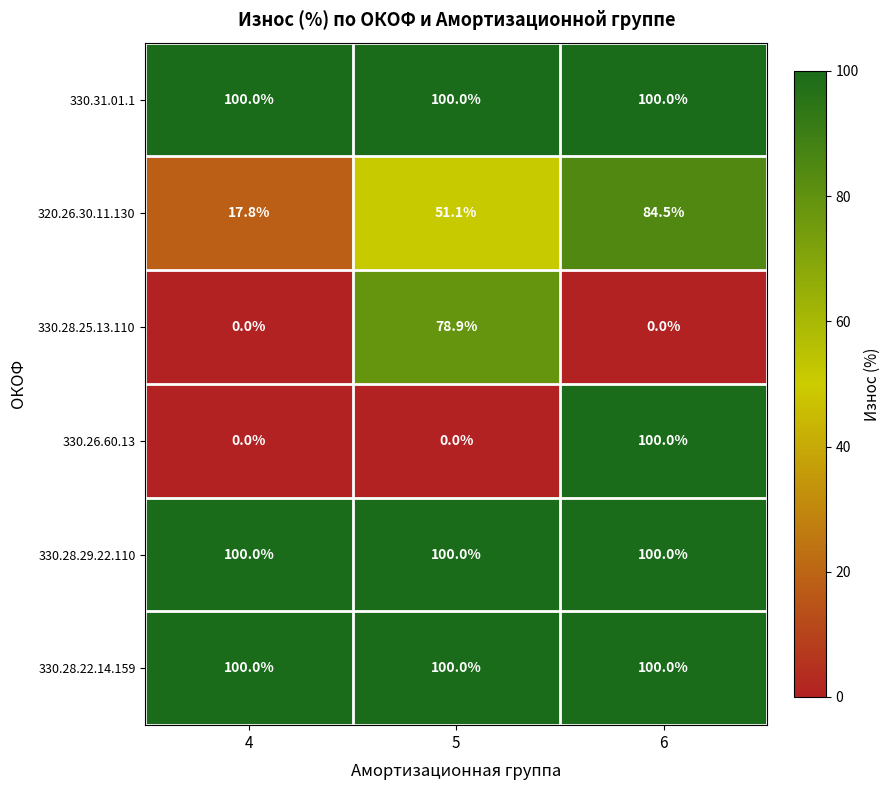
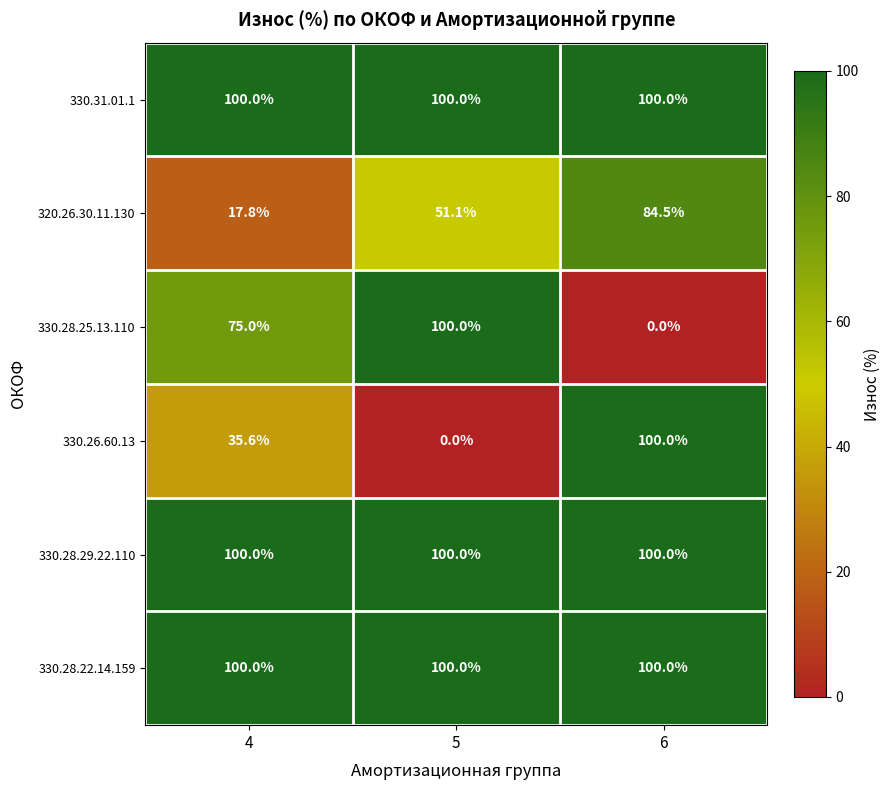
330.28.25.13.110, 4: 0.0% -> 75.0%
330.28.25.13.110, 5: 78.9% -> 100.0%
330.26.60.13, 4: 0.0% -> 35.6%
